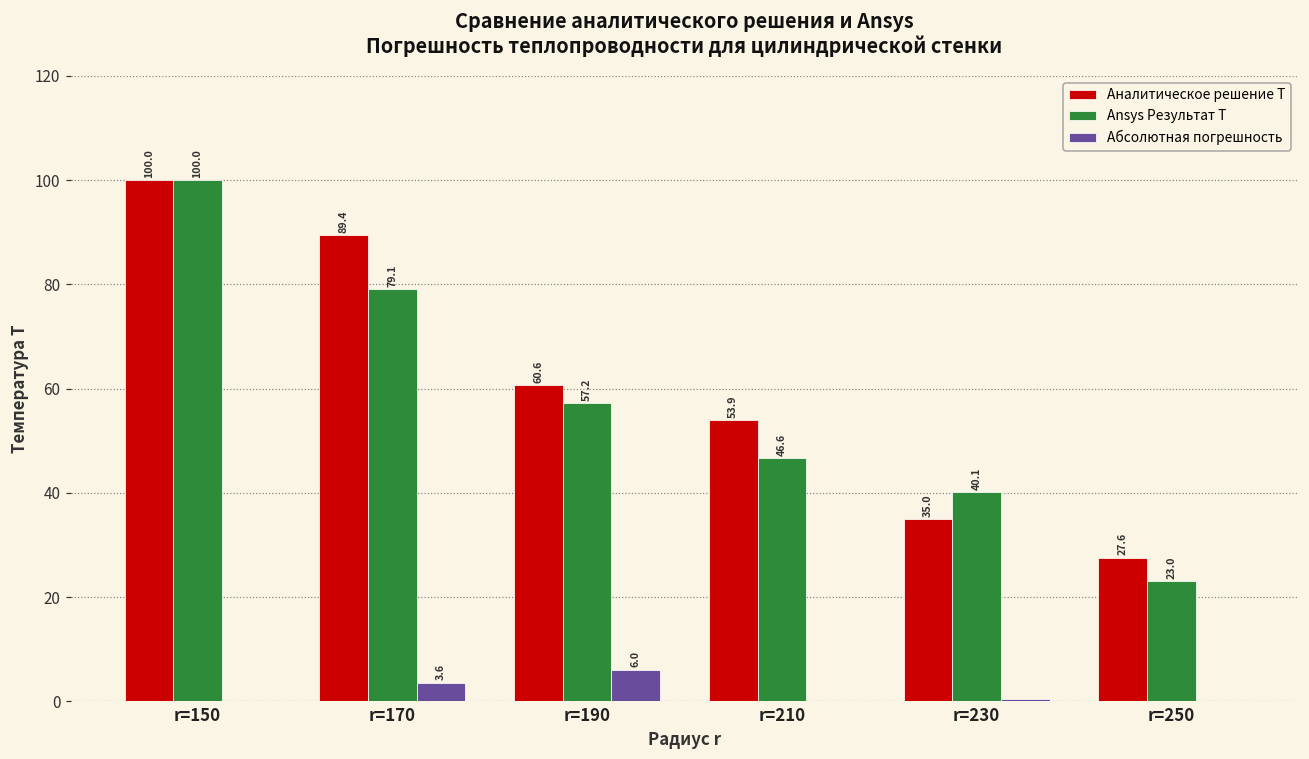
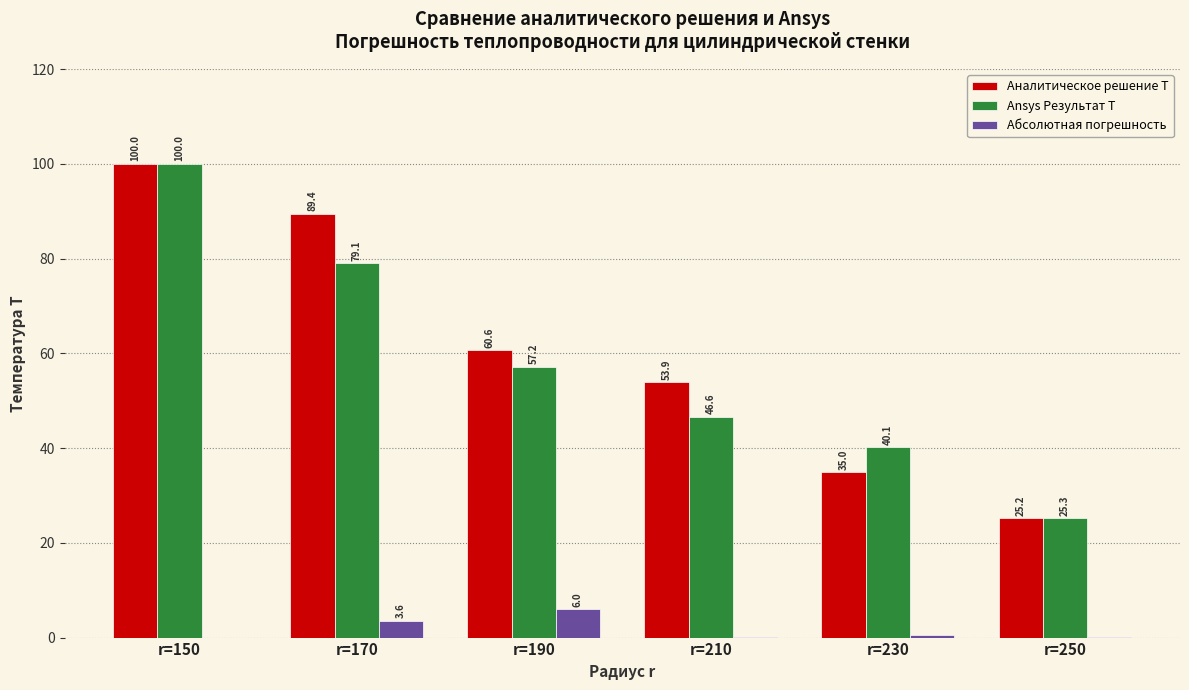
Аналитическое решение T, r=250: 27.6 -> 25.2
Ansys Результат T, r=250: 23.0 -> 25.3
